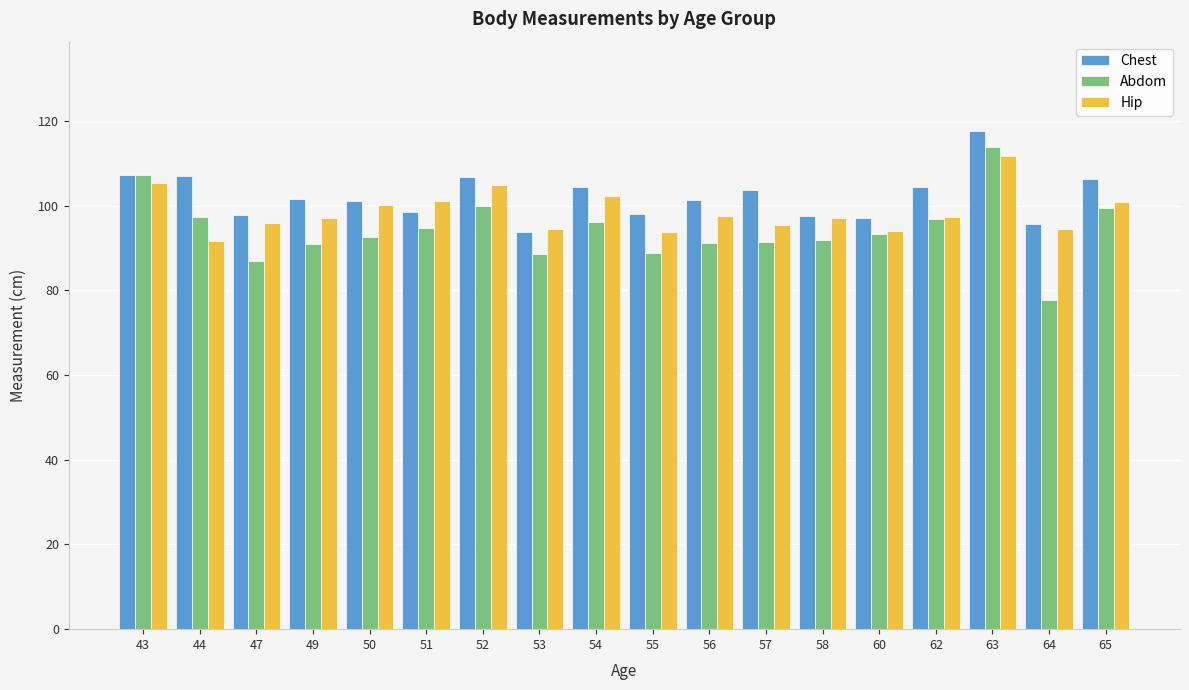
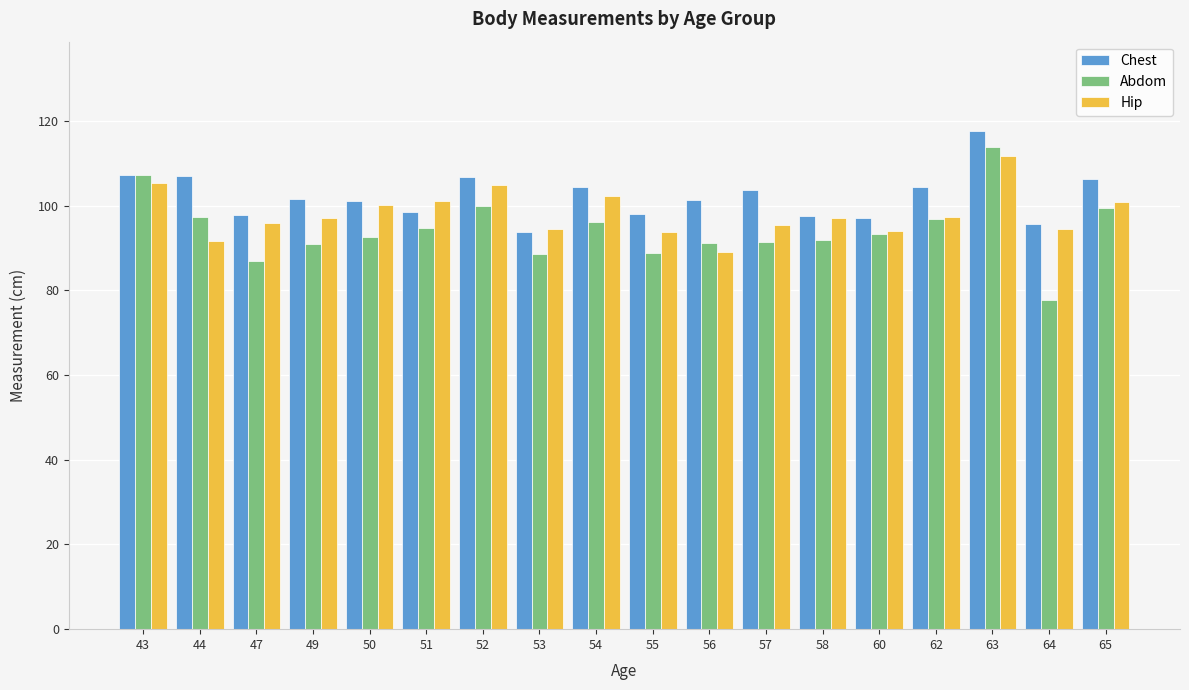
Hip, 56: 98 -> 89
